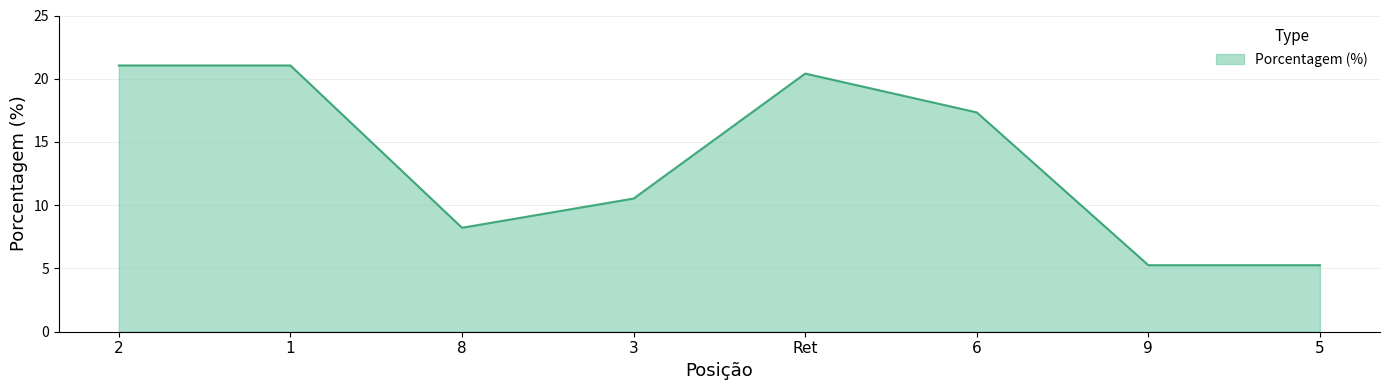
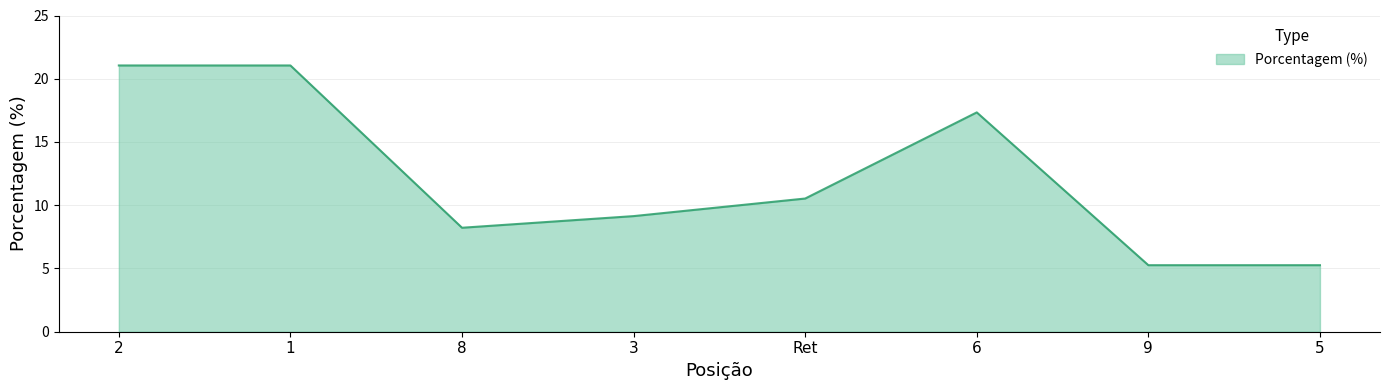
3: 10.5 -> 9.1
Ret: 20.4 -> 10.5
